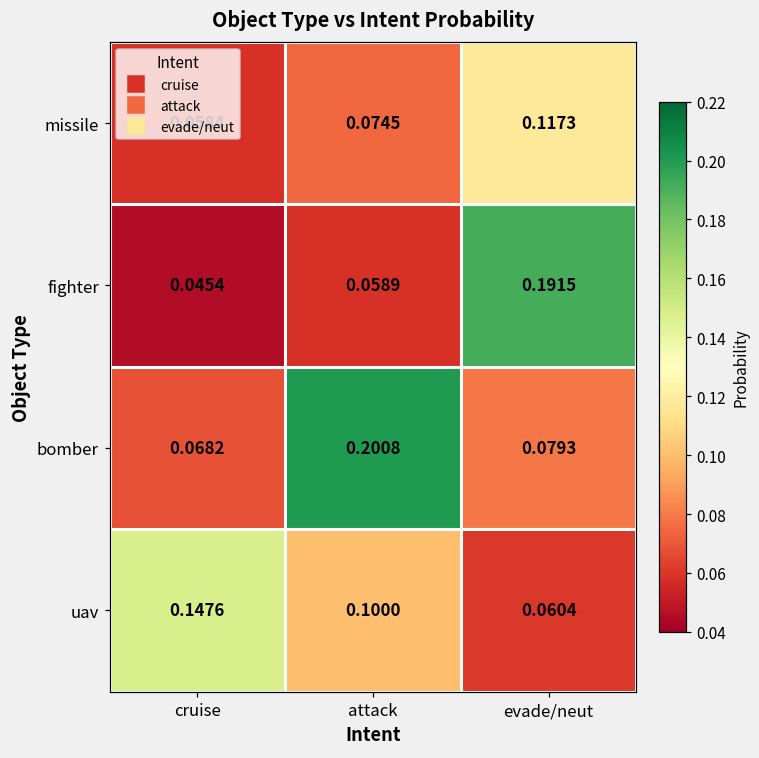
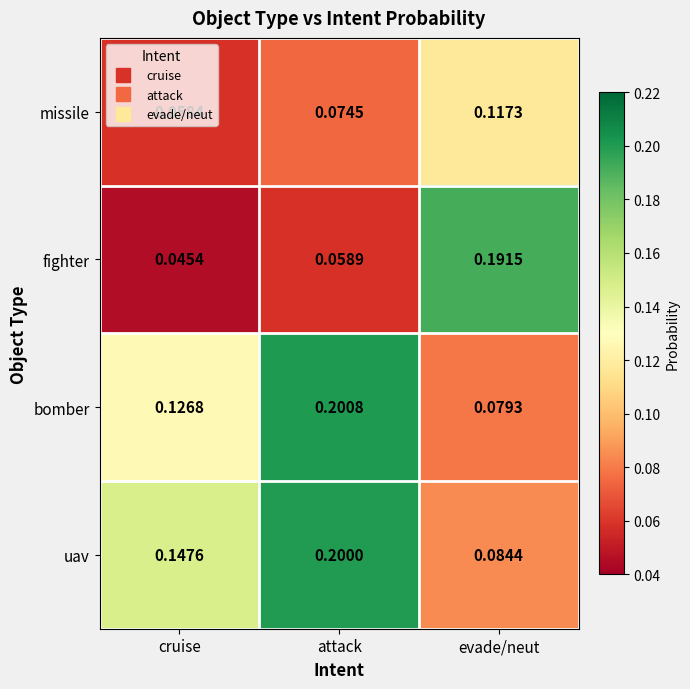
bomber, cruise: 0.0682 -> 0.1268
uav, attack: 0.1000 -> 0.2000
uav, evade/neut: 0.0604 -> 0.0844
